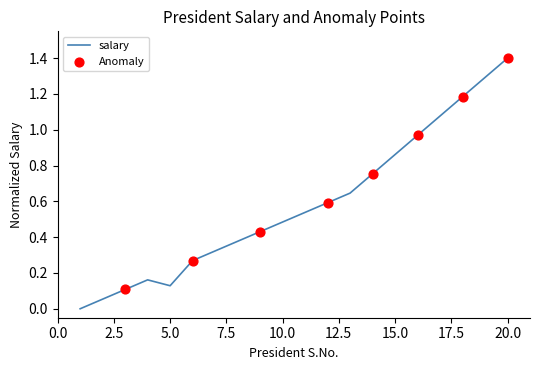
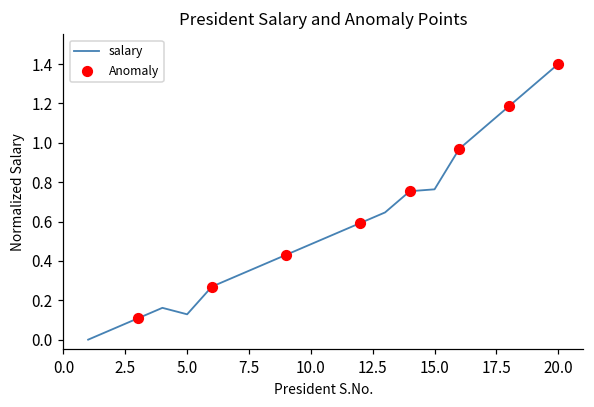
salary, 15.0: 0.86 -> 0.76
